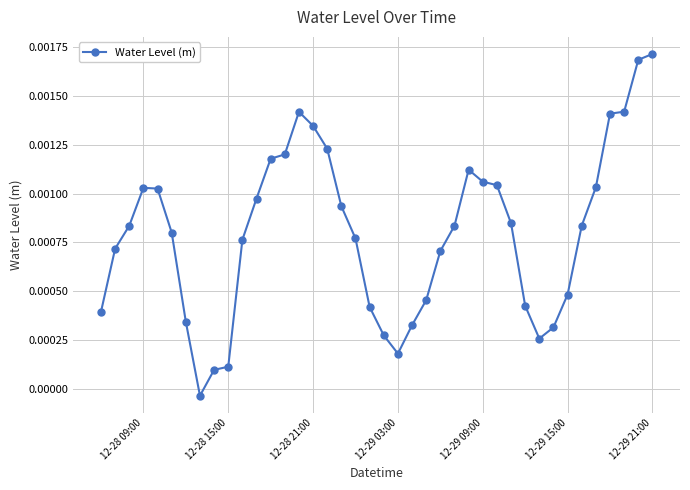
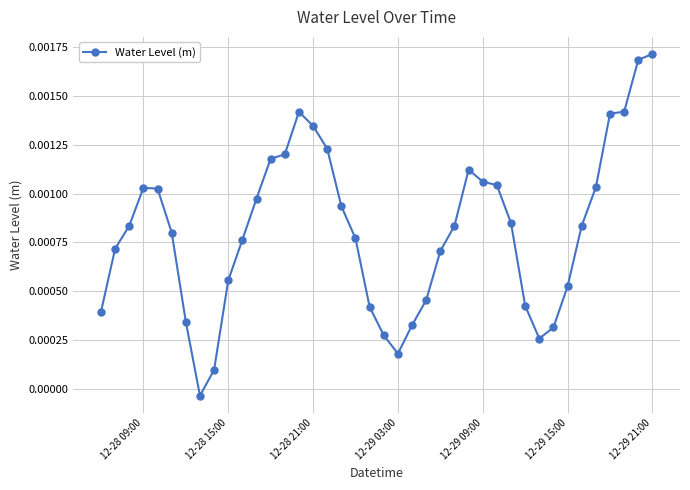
12-28 15:00: 0.00011 -> 0.00056
12-29 15:00: 0.00048 -> 0.00053
